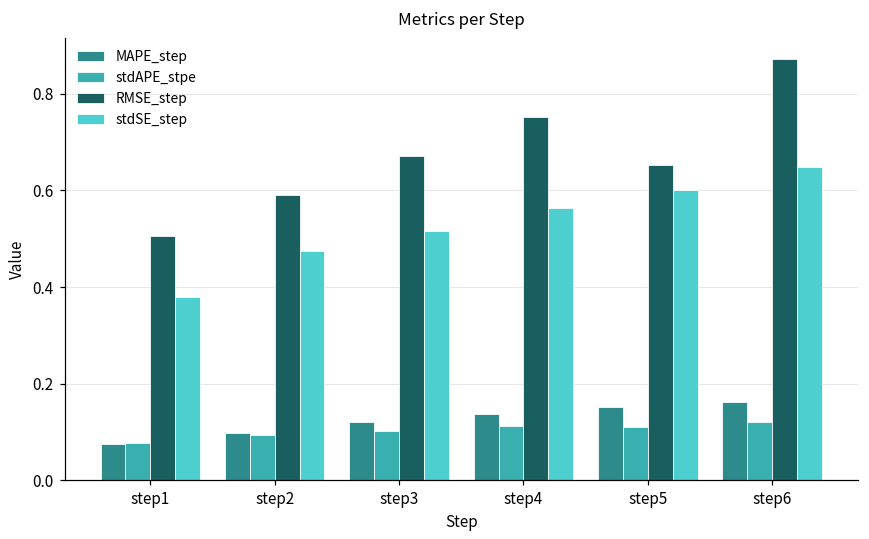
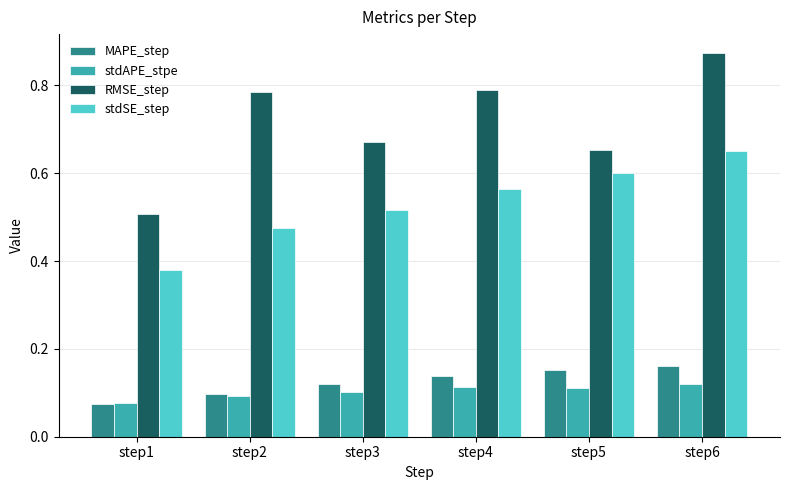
RMSE_step, step2: 0.59 -> 0.78
RMSE_step, step4: 0.75 -> 0.79
